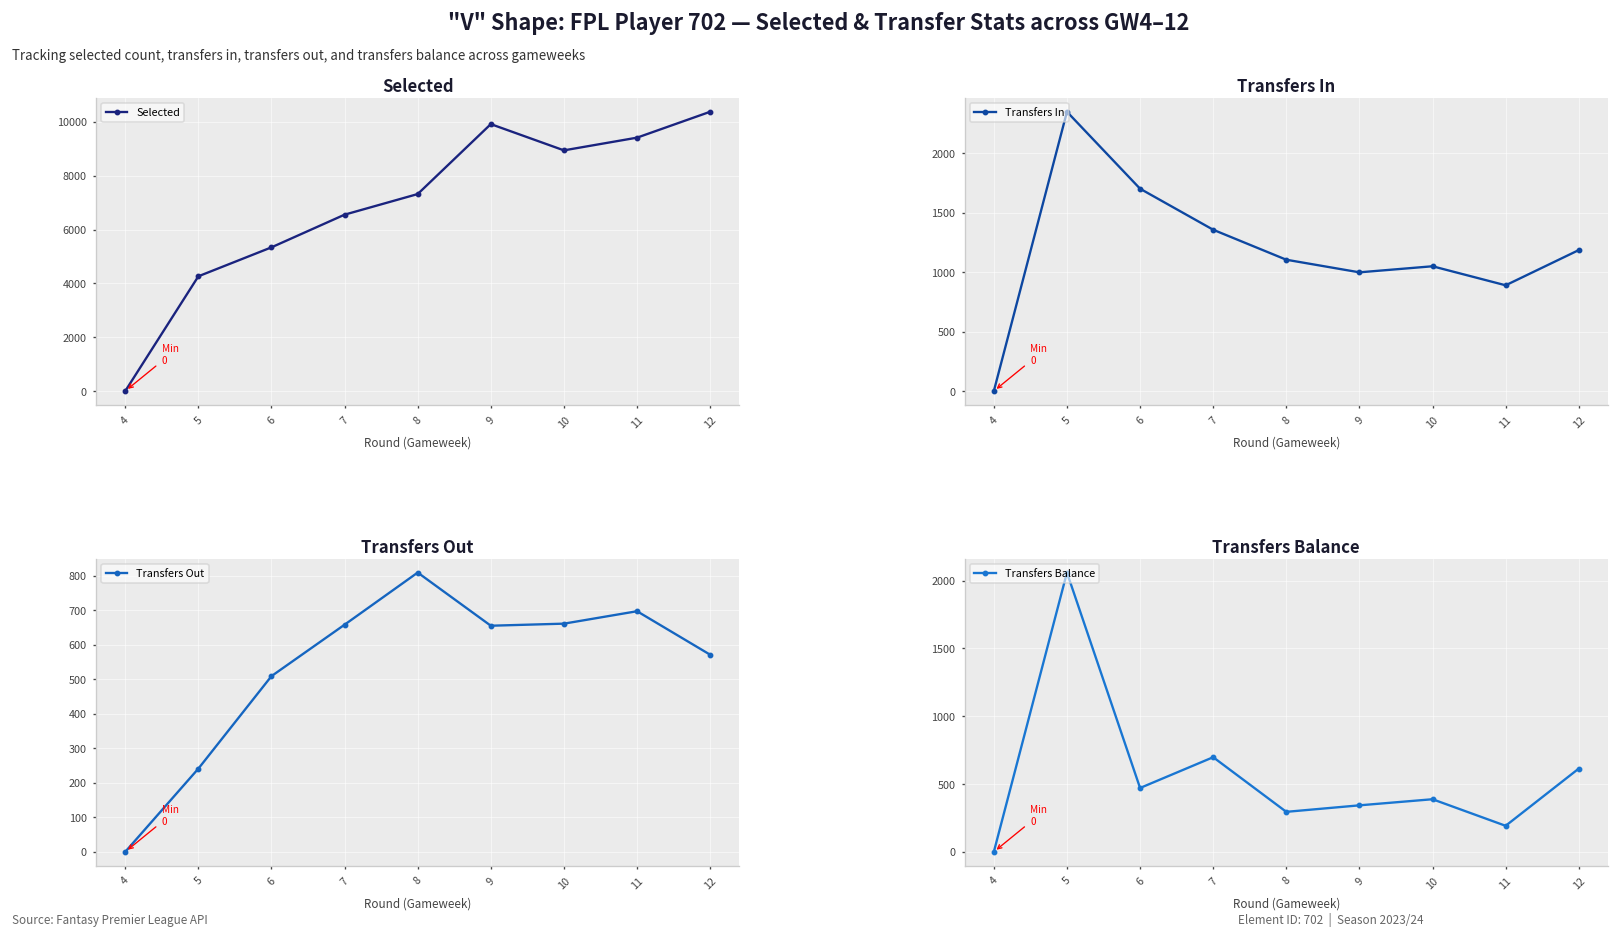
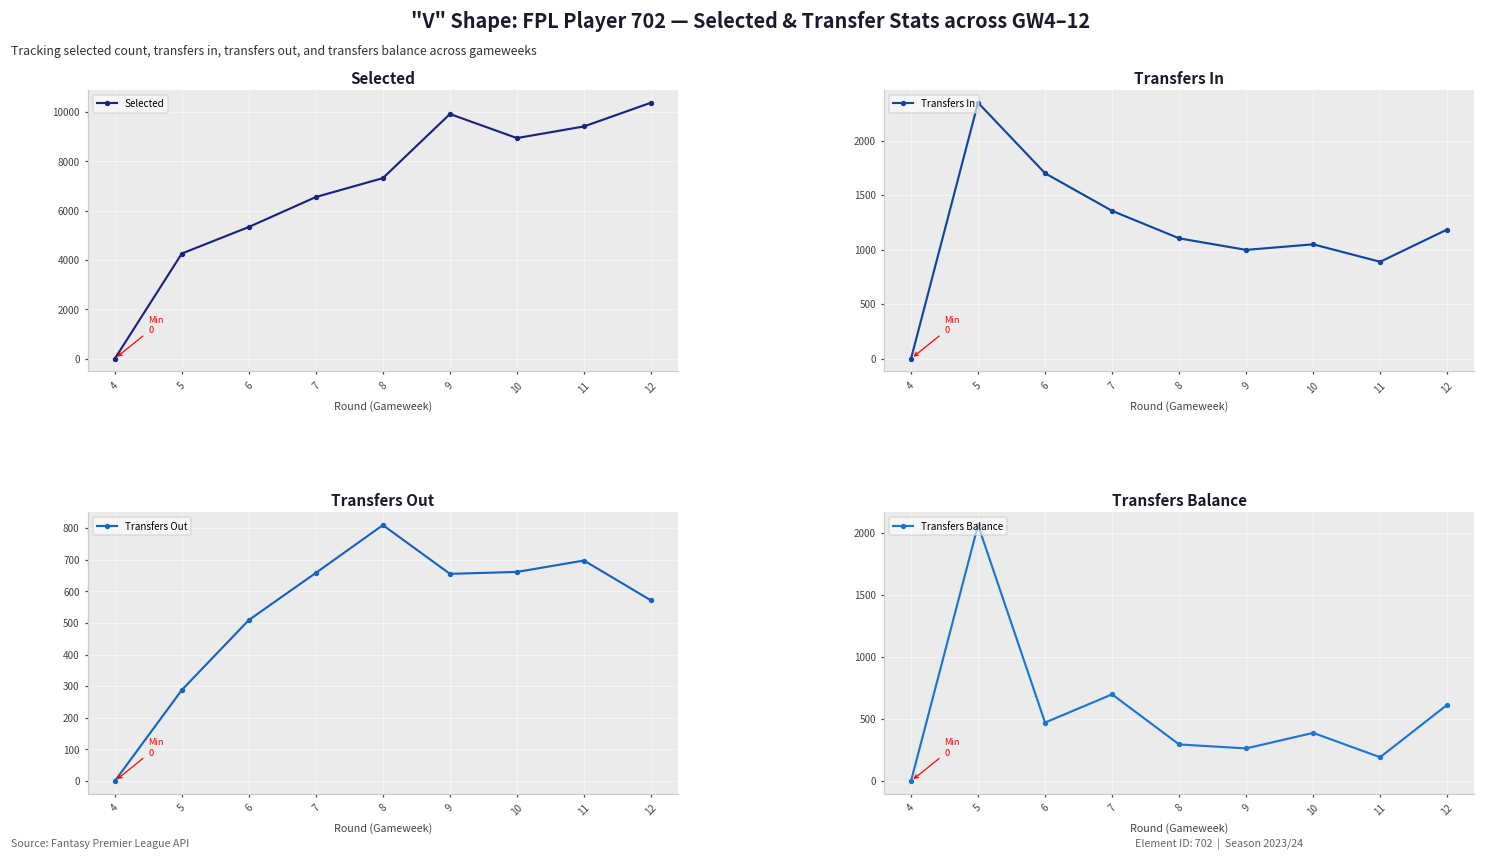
Transfers Out, 5: 240 -> 290
Transfers Balance, 9: 340 -> 260
